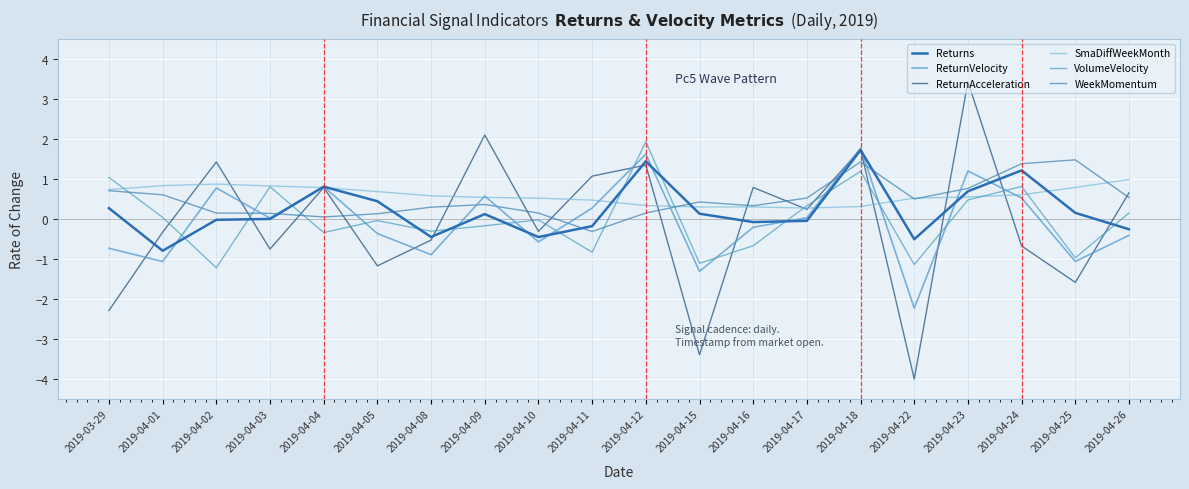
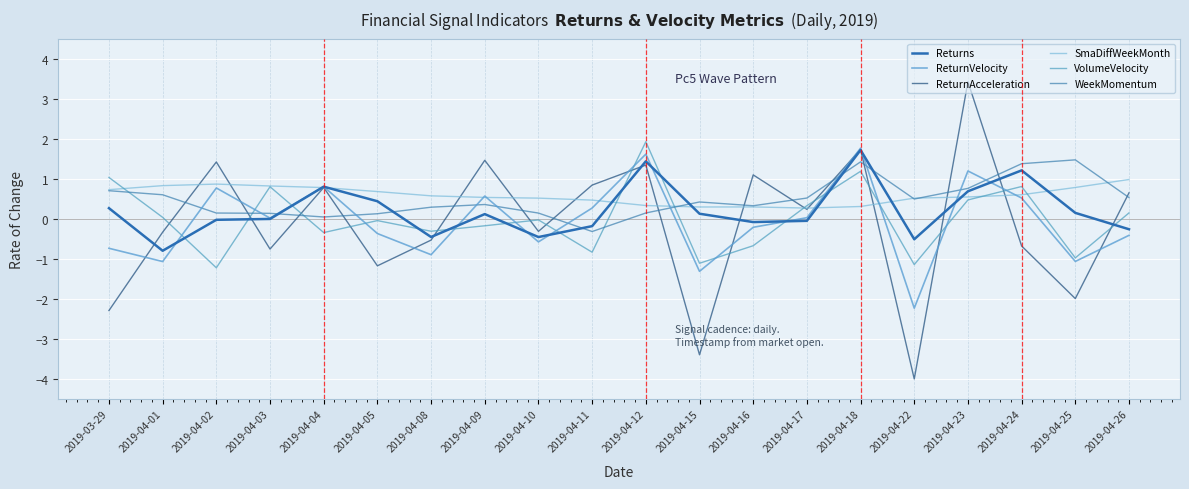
ReturnAcceleration, 2019-04-09: 2.1 -> 1.5
ReturnAcceleration, 2019-04-11: 1.1 -> 0.8
ReturnAcceleration, 2019-04-16: 0.8 -> 1.1
ReturnAcceleration, 2019-04-25: -1.6 -> -2.0
